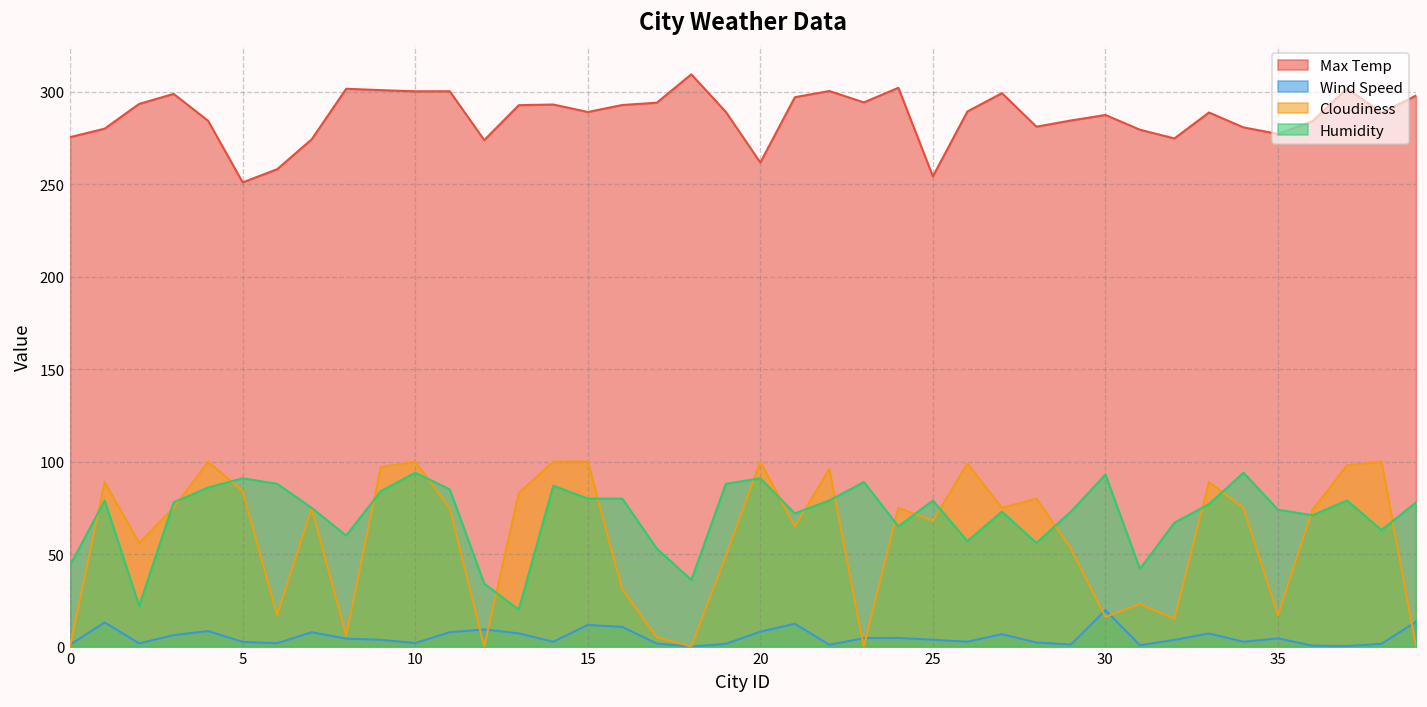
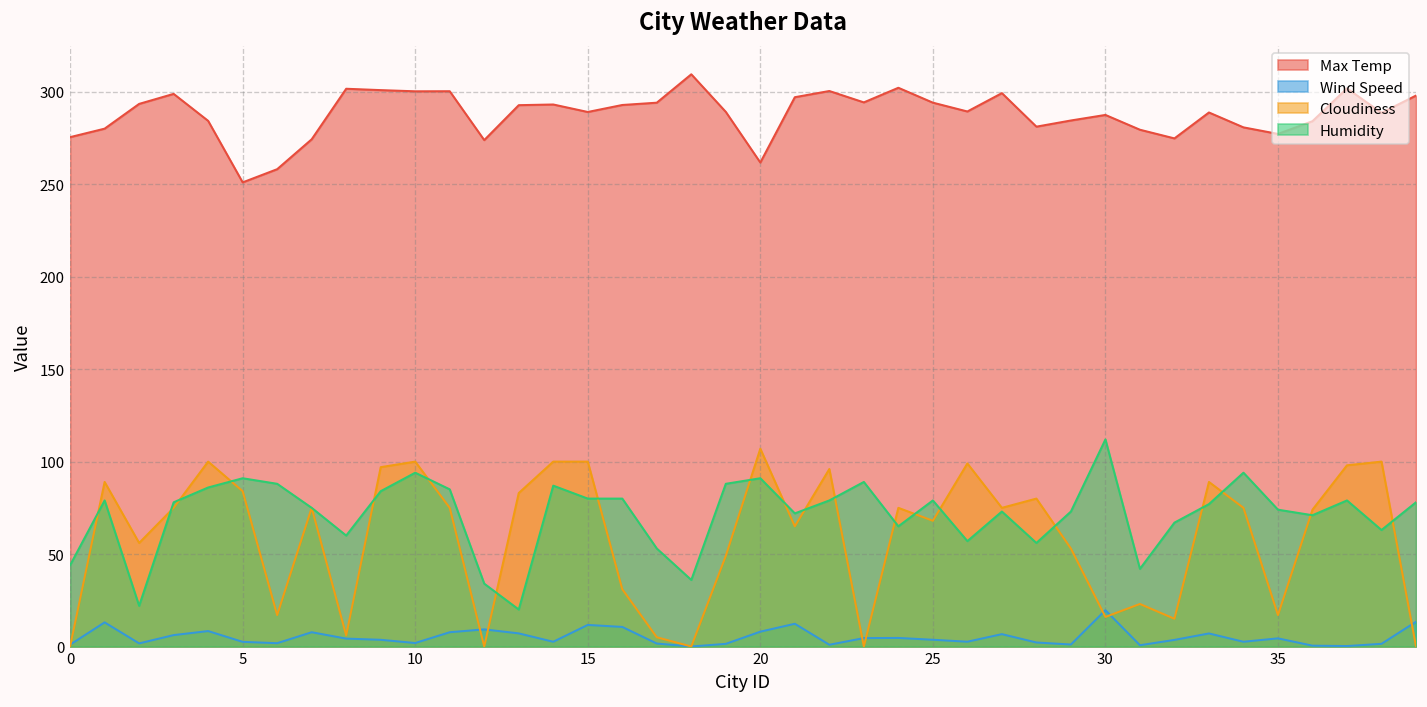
Cloudiness, 20: 100 -> 107
Max Temp, 25: 254 -> 294
Humidity, 30: 93 -> 112
